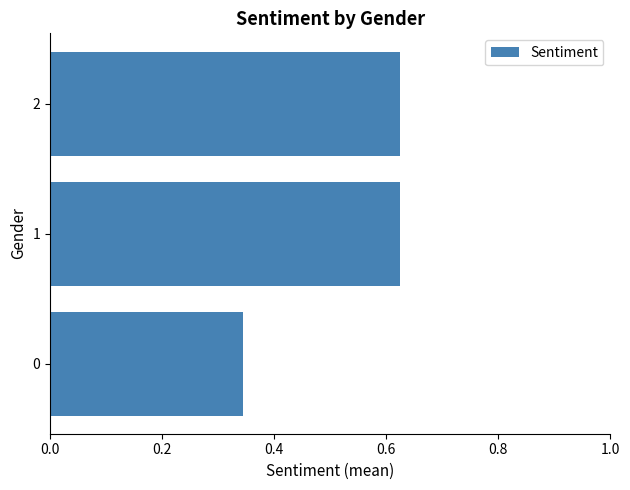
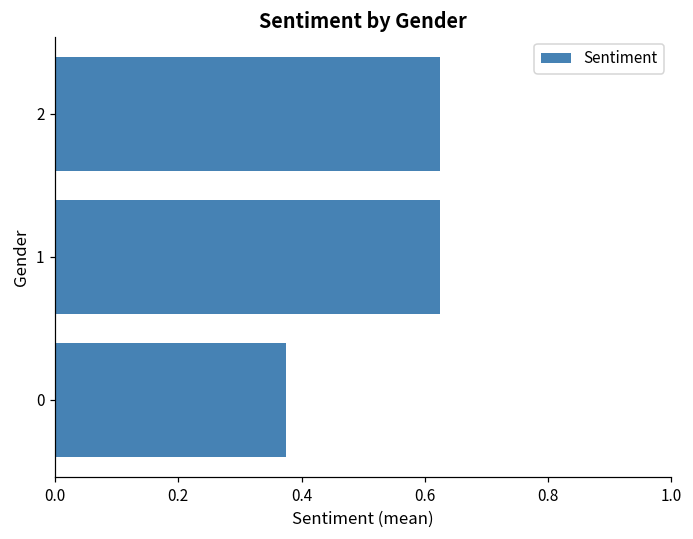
0: 0.34 -> 0.38
